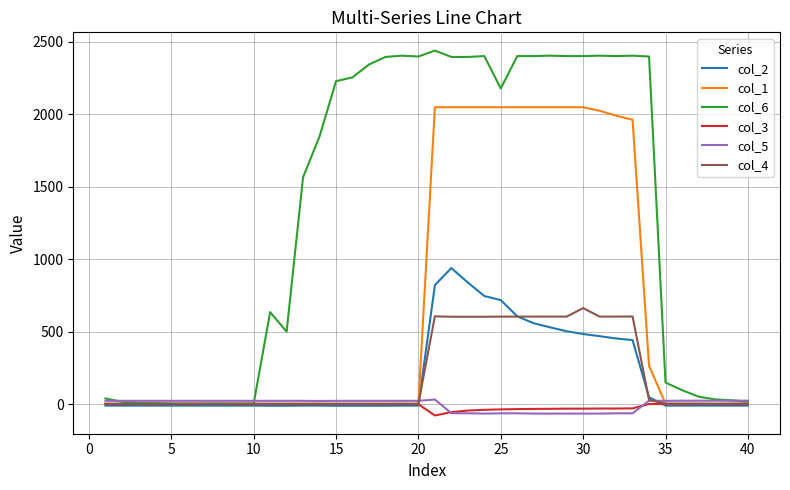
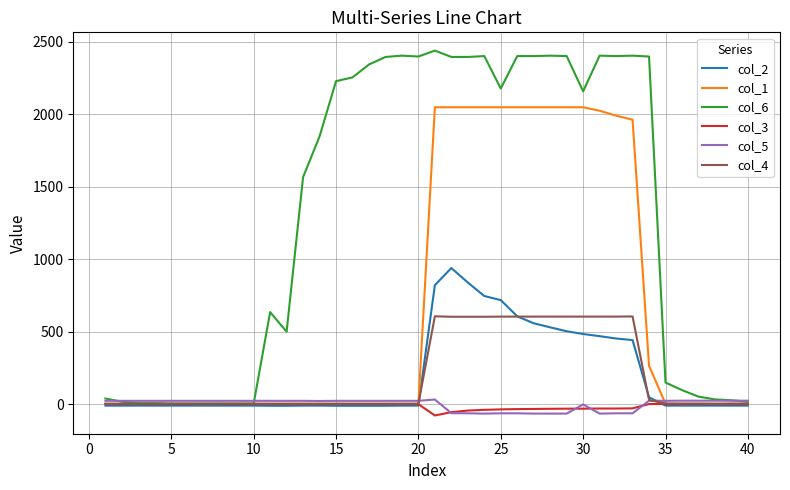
col_6, 30: 2400 -> 2160
col_5, 30: -70 -> 0
col_4, 30: 660 -> 600
